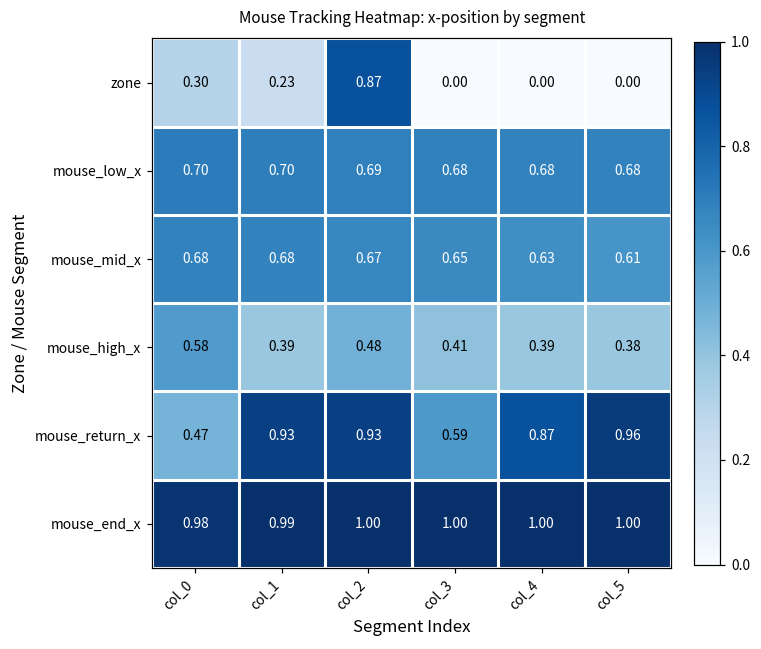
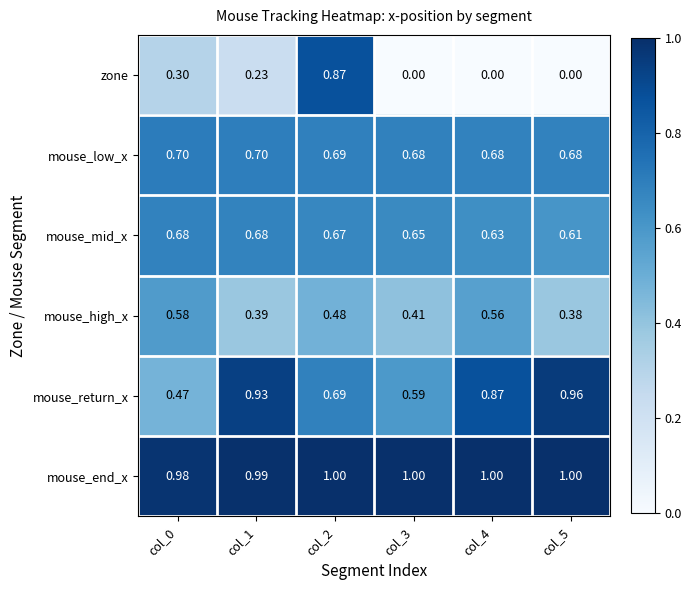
mouse_high_x, col_4: 0.39 -> 0.56
mouse_return_x, col_2: 0.93 -> 0.69
